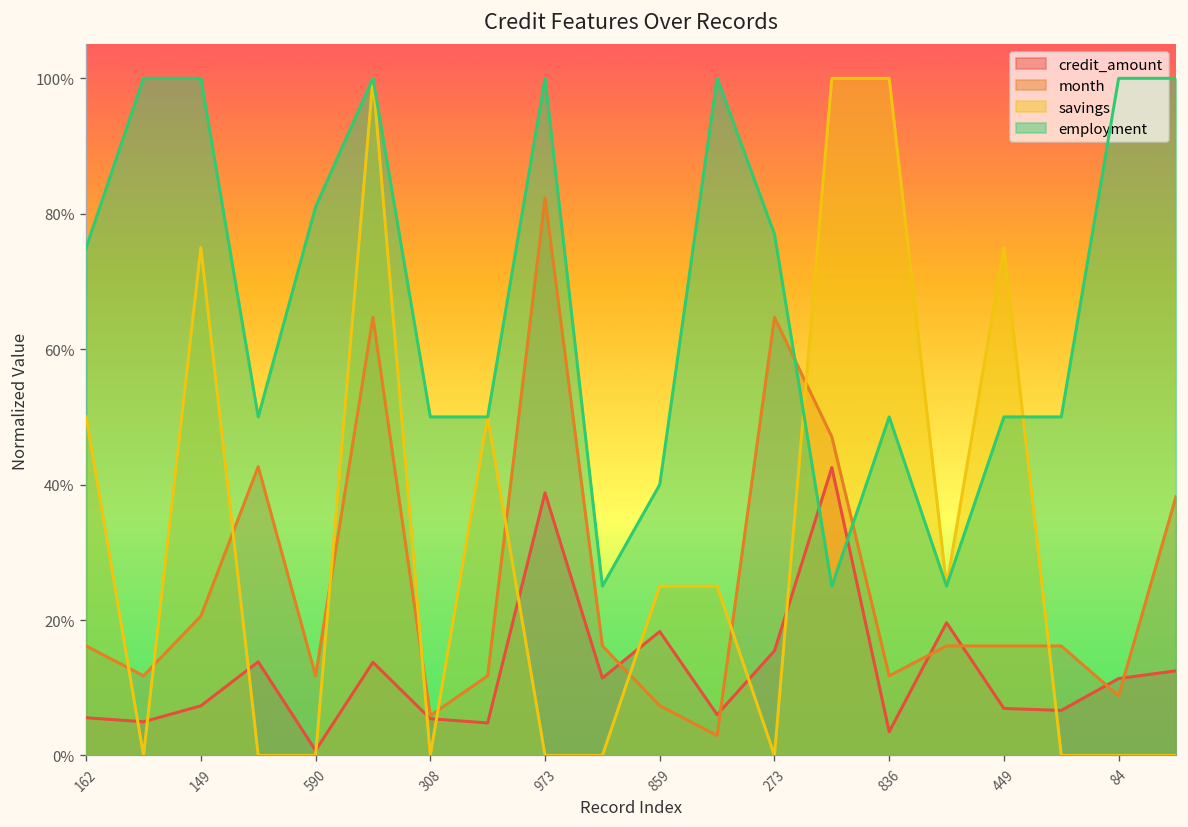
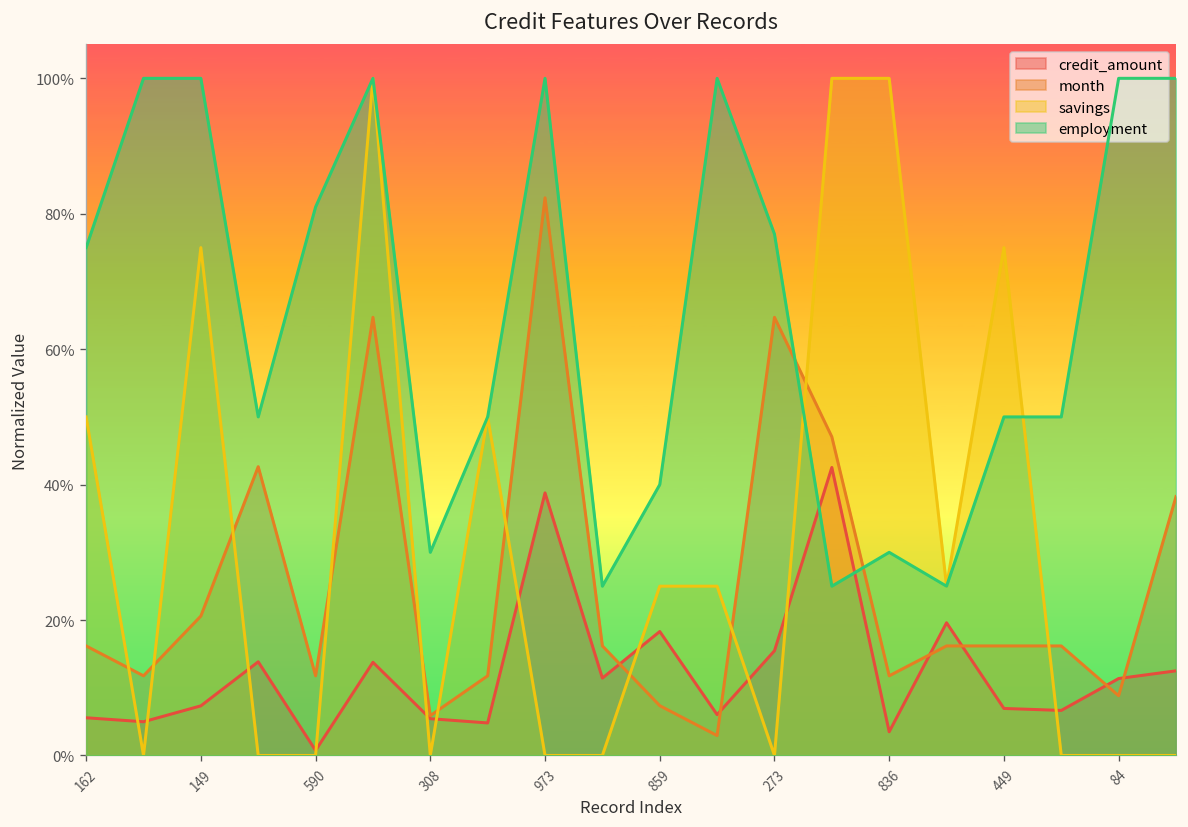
employment, 308: 50% -> 30%
employment, 836: 50% -> 30%
